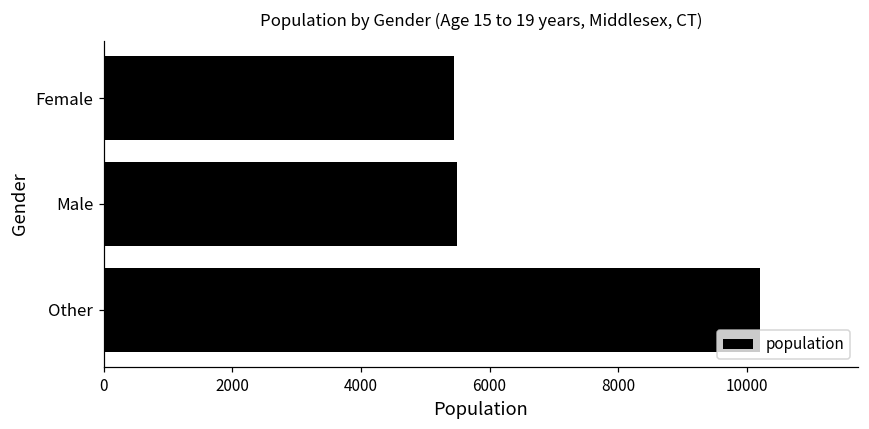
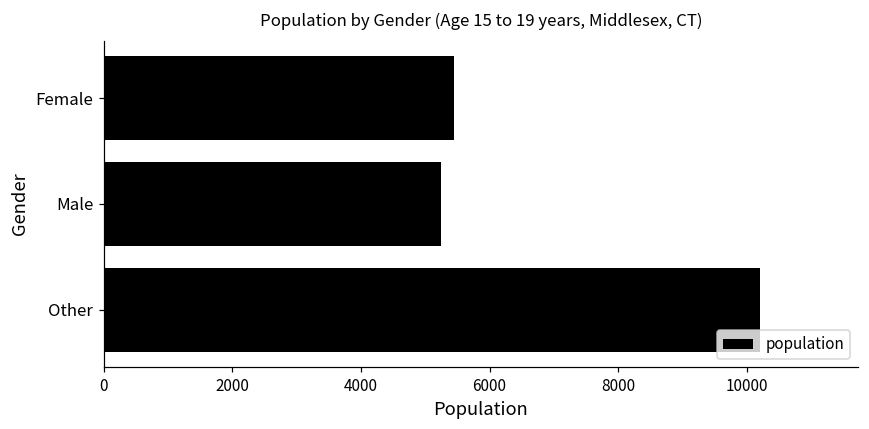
Male: 5500 -> 5200
